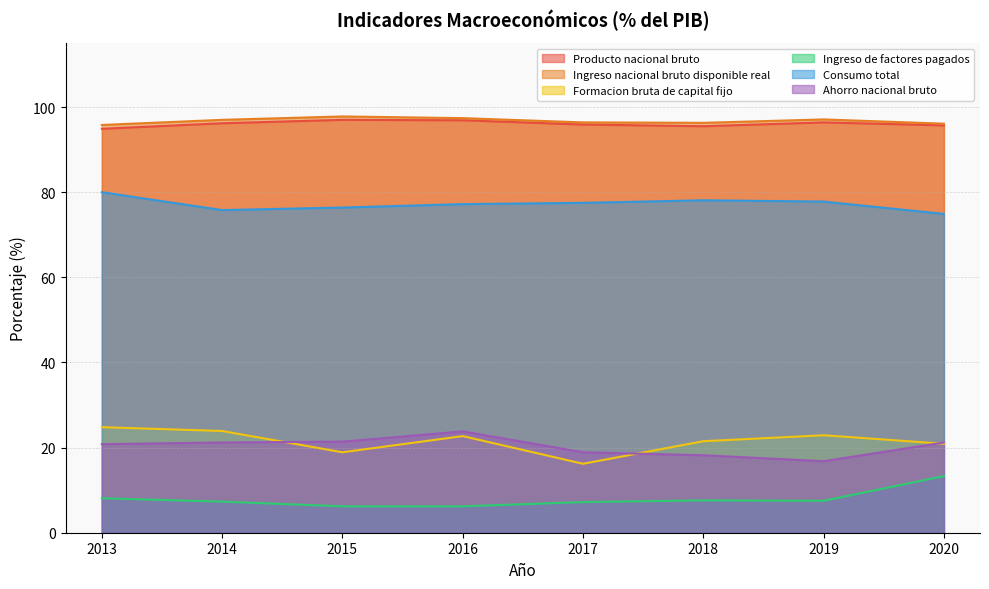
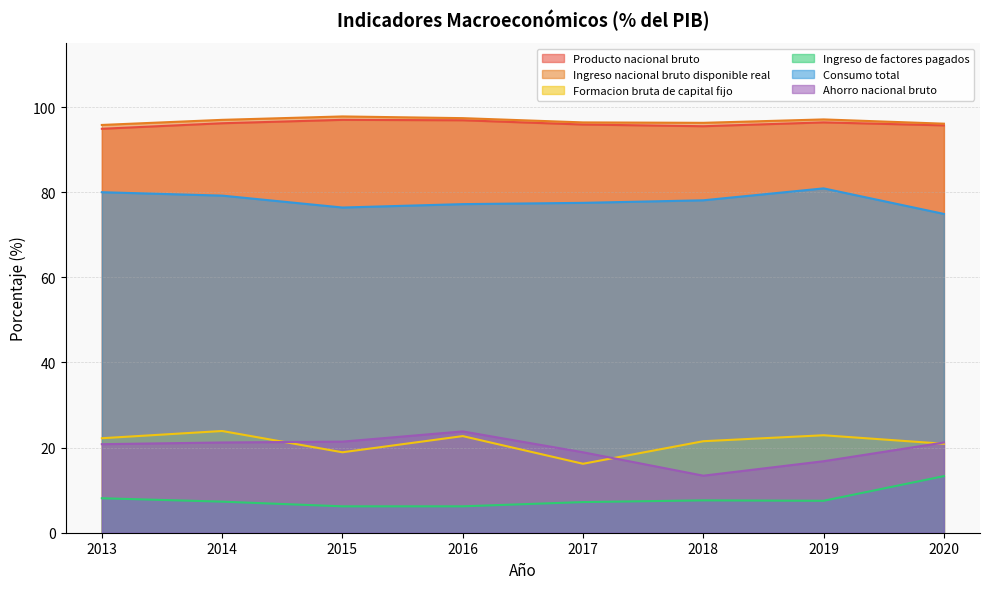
Formacion bruta de capital fijo, 2013: 25 -> 22
Consumo total, 2014: 76 -> 79
Ahorro nacional bruto, 2018: 18 -> 13
Consumo total, 2019: 78 -> 81
